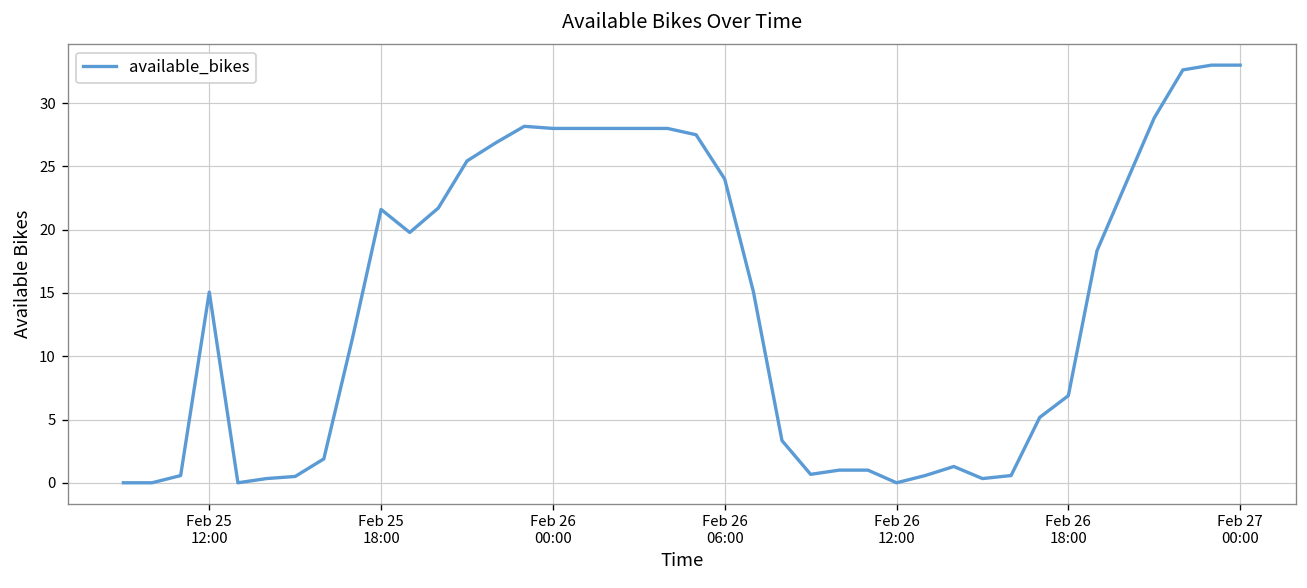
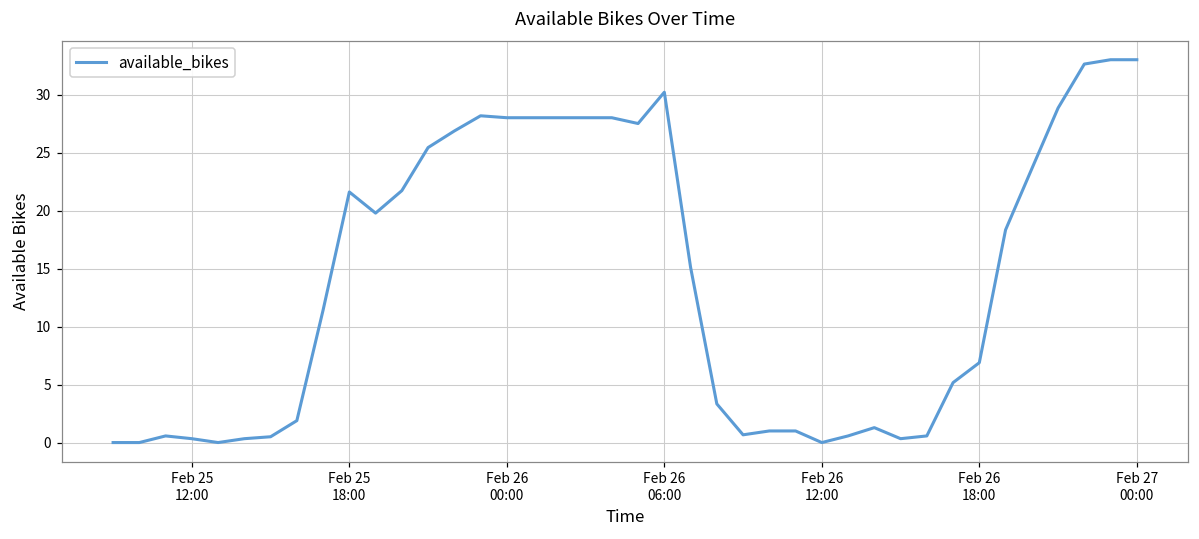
Feb 25 12:00: 15.1 -> 0.3
Feb 26 06:00: 24.0 -> 30.2
